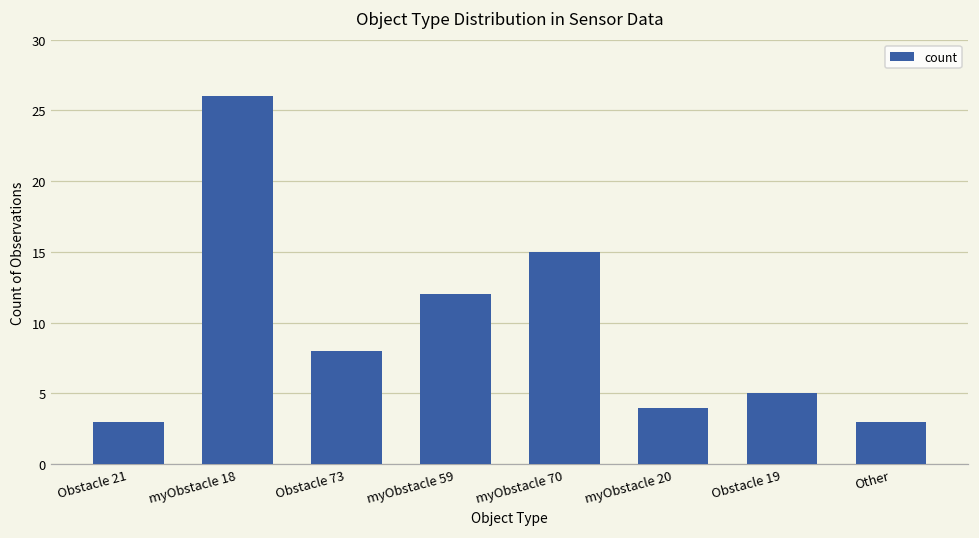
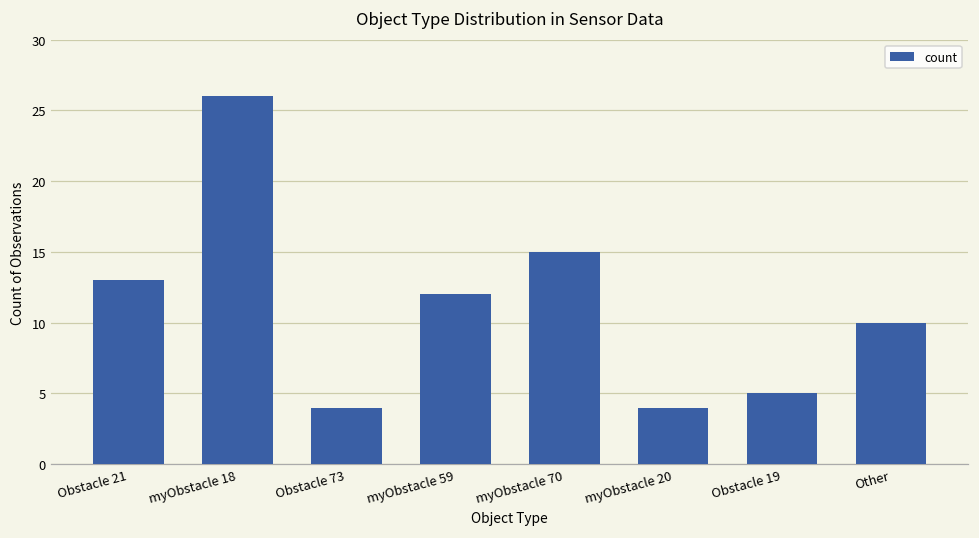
Obstacle 21: 3 -> 13
Obstacle 73: 8 -> 4
Other: 3 -> 10
